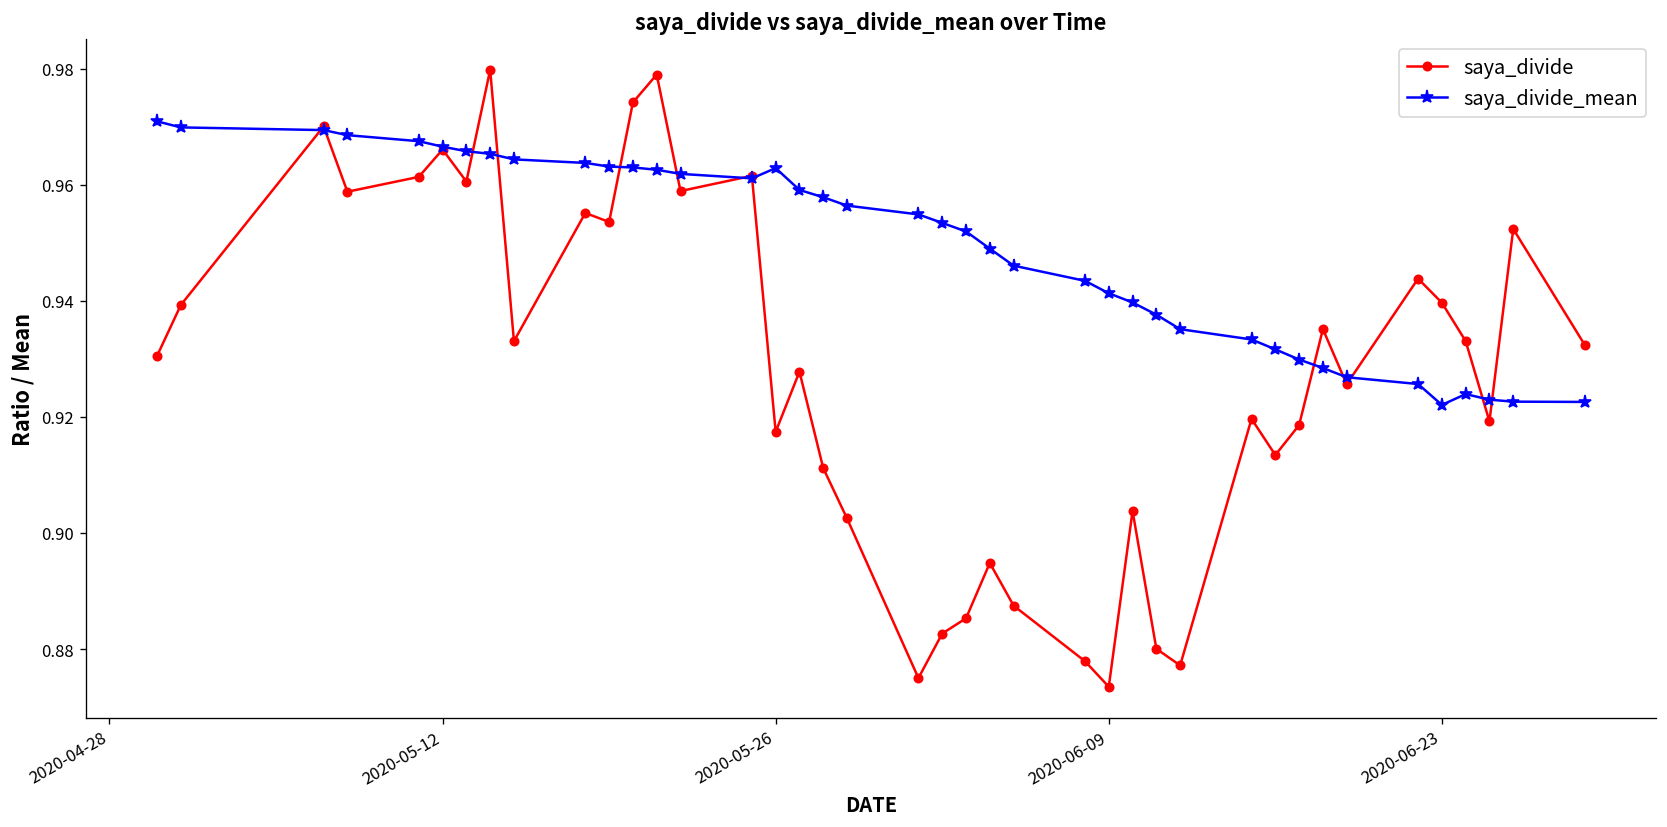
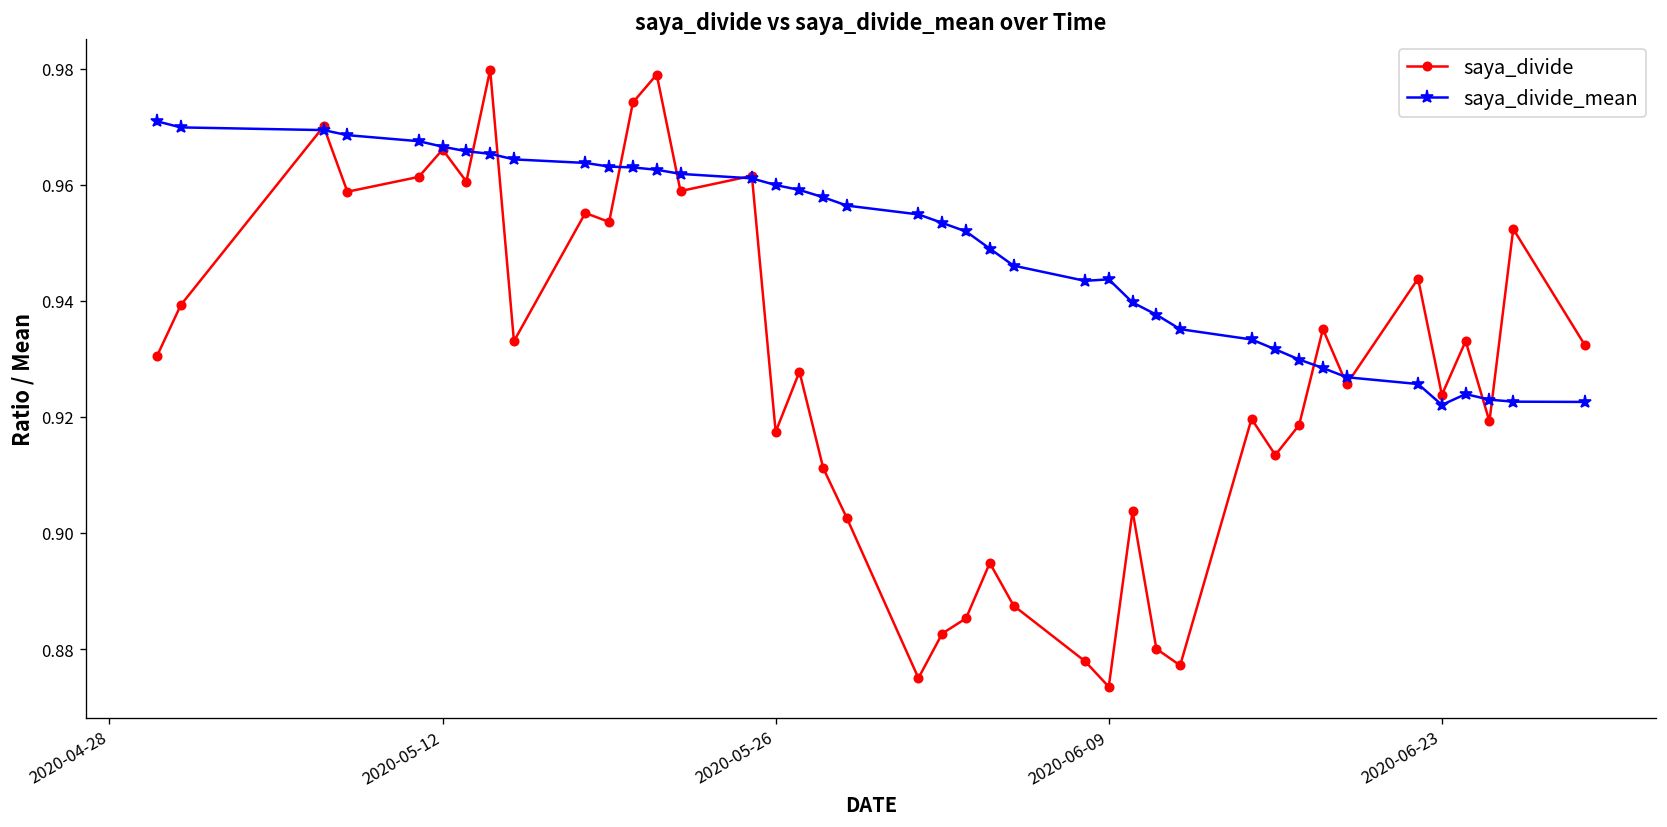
saya_divide_mean, 2020-05-26: 0.963 -> 0.960
saya_divide_mean, 2020-06-09: 0.941 -> 0.944
saya_divide, 2020-06-23: 0.940 -> 0.924
